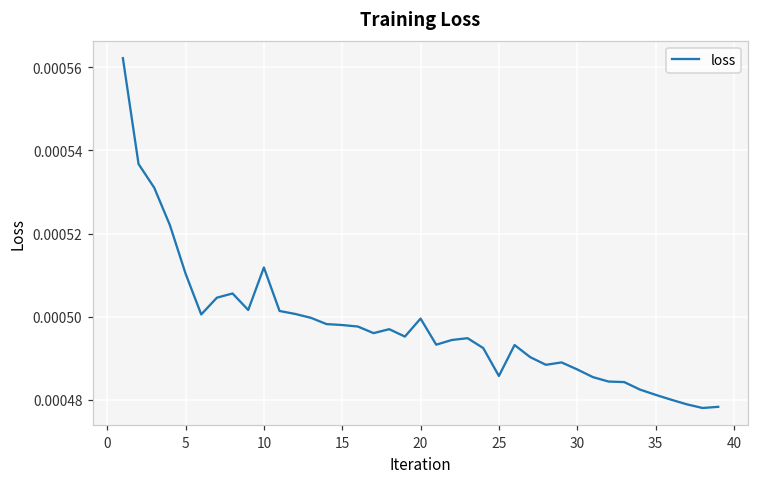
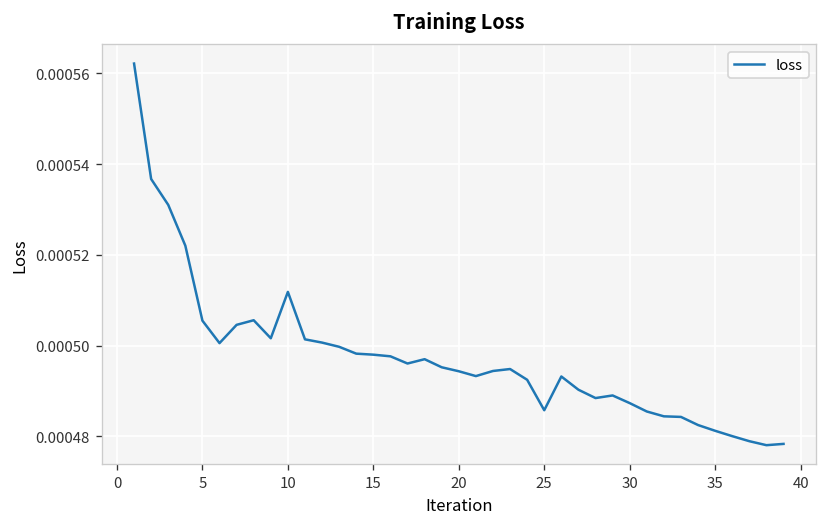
5: 0.000510 -> 0.000505
20: 0.000500 -> 0.000494
